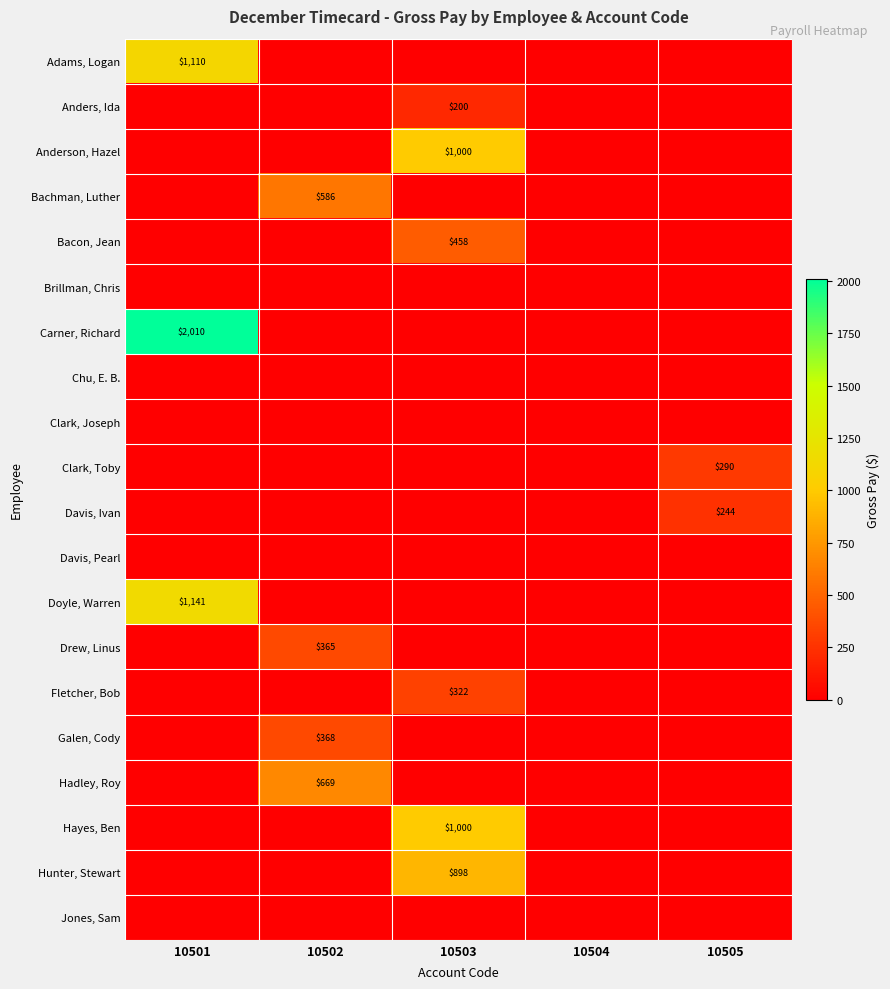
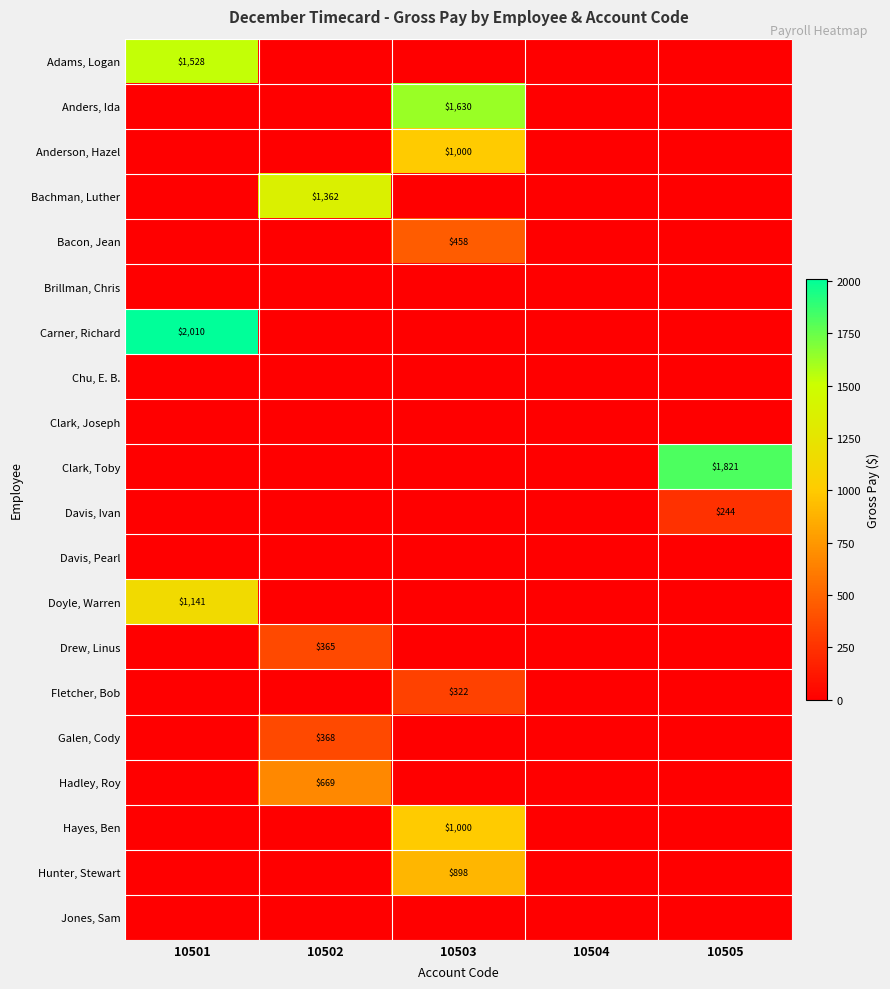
Adams, Logan, 10501: $1,110 -> $1,528
Anders, Ida, 10503: $200 -> $1,630
Bachman, Luther, 10502: $586 -> $1,362
Clark, Toby, 10505: $290 -> $1,821
